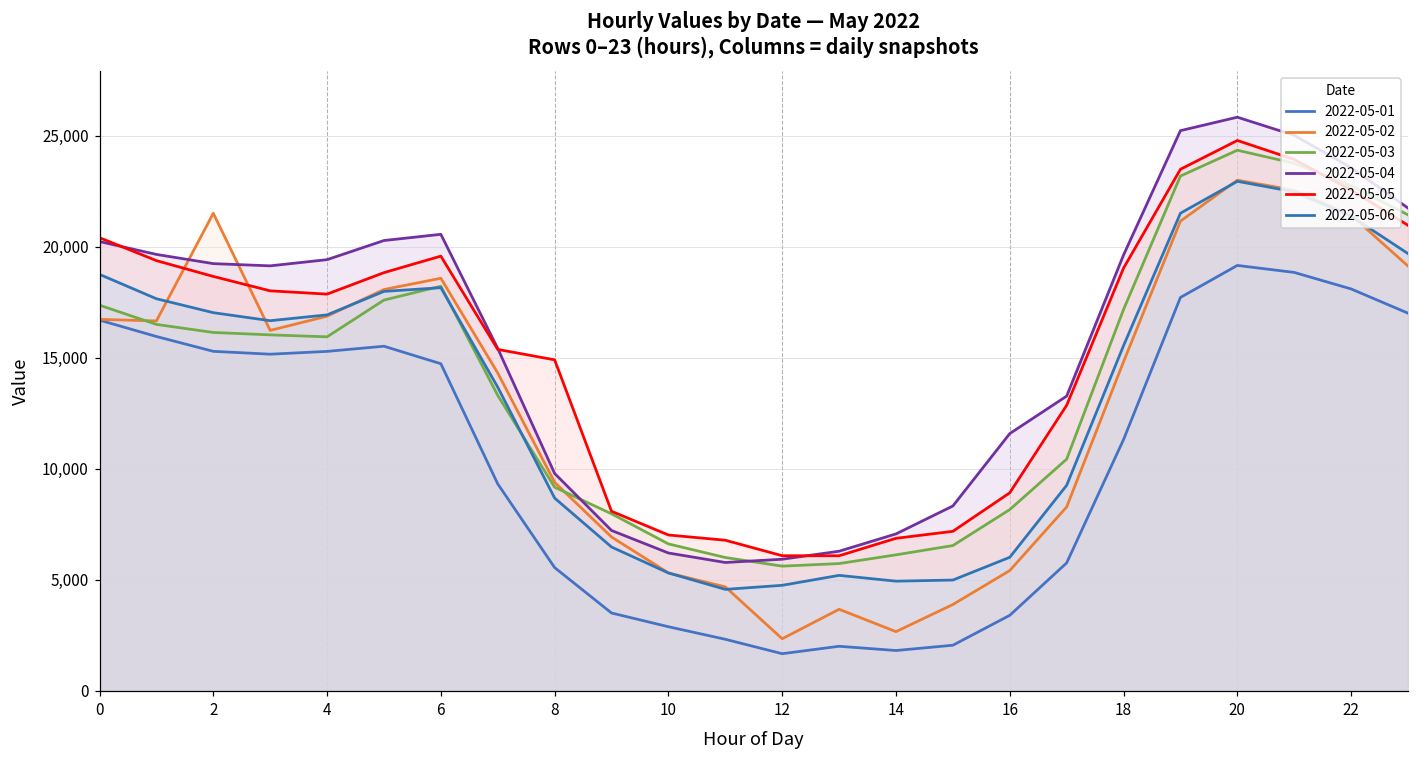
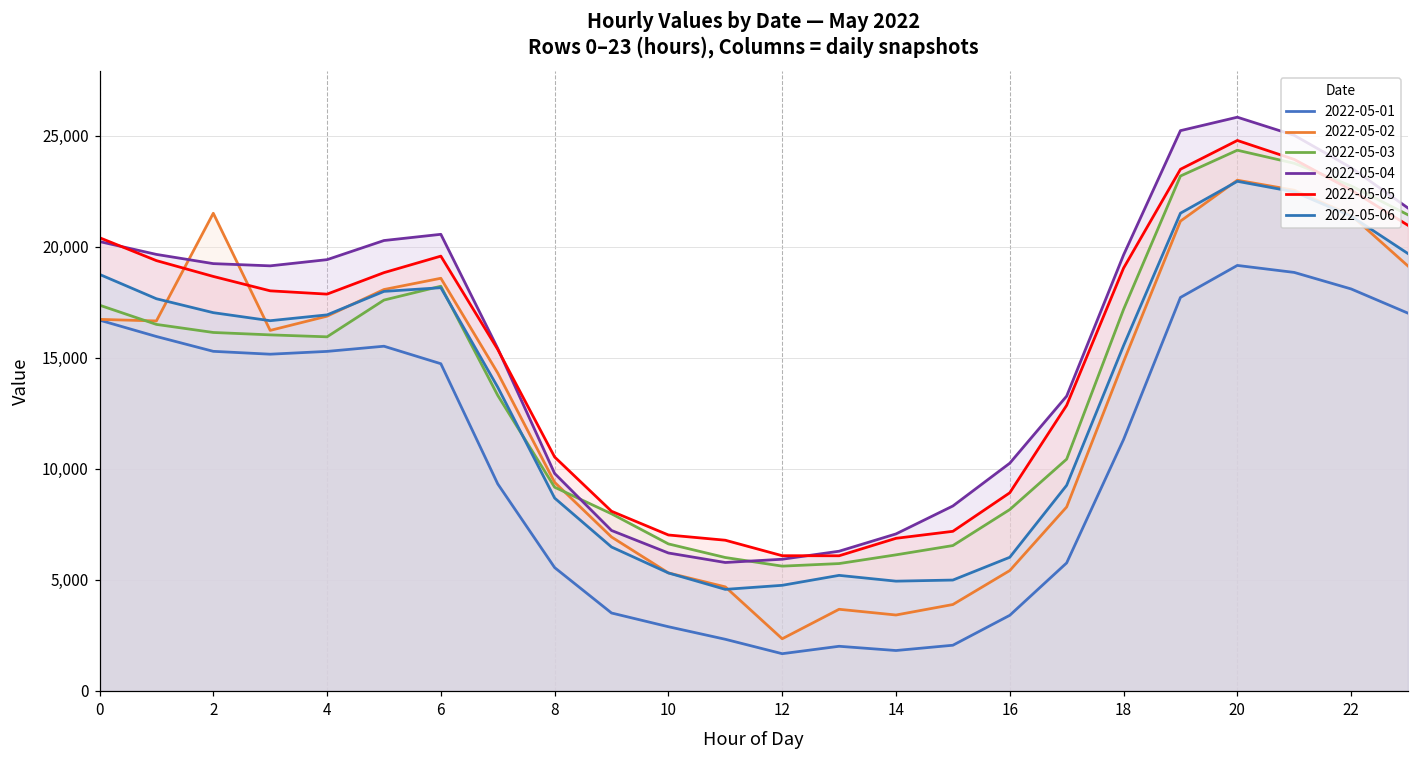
2022-05-05, 8: 14,900 -> 10,500
2022-05-02, 14: 2,700 -> 3,400
2022-05-04, 16: 11,600 -> 10,300
